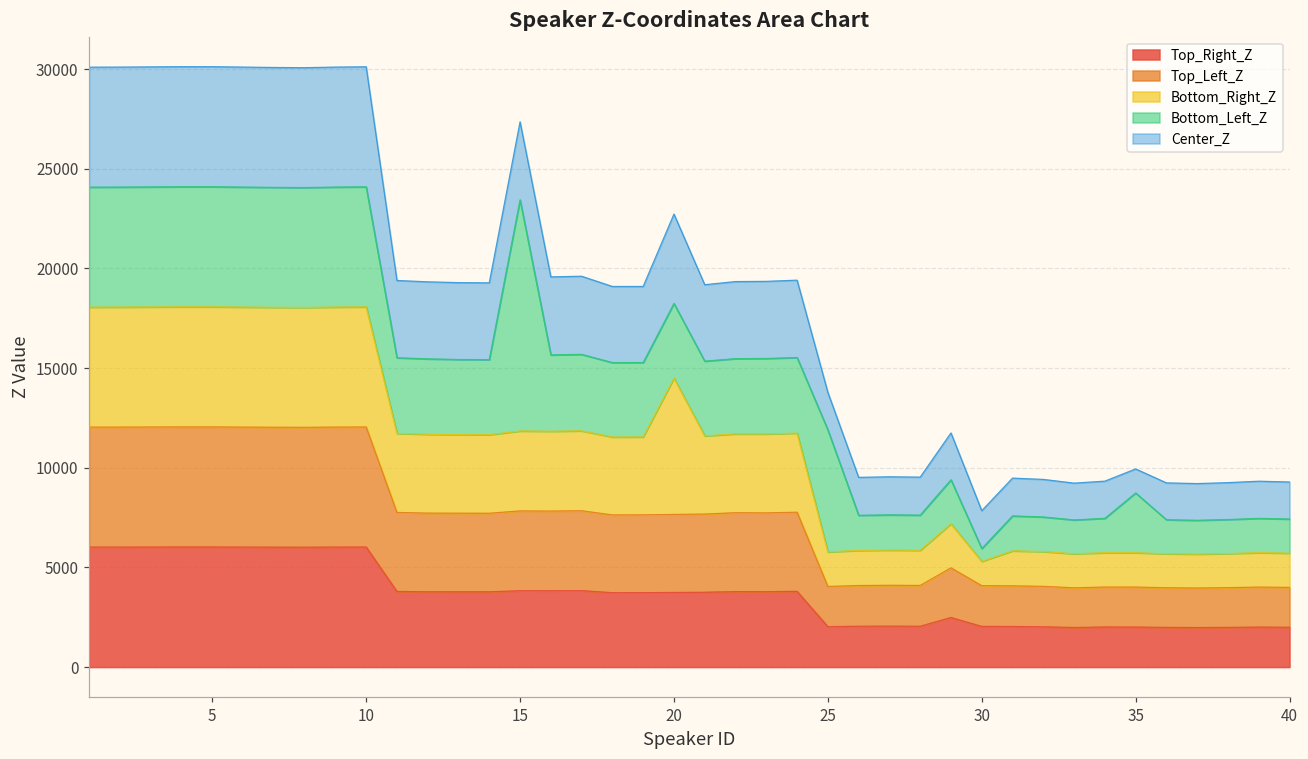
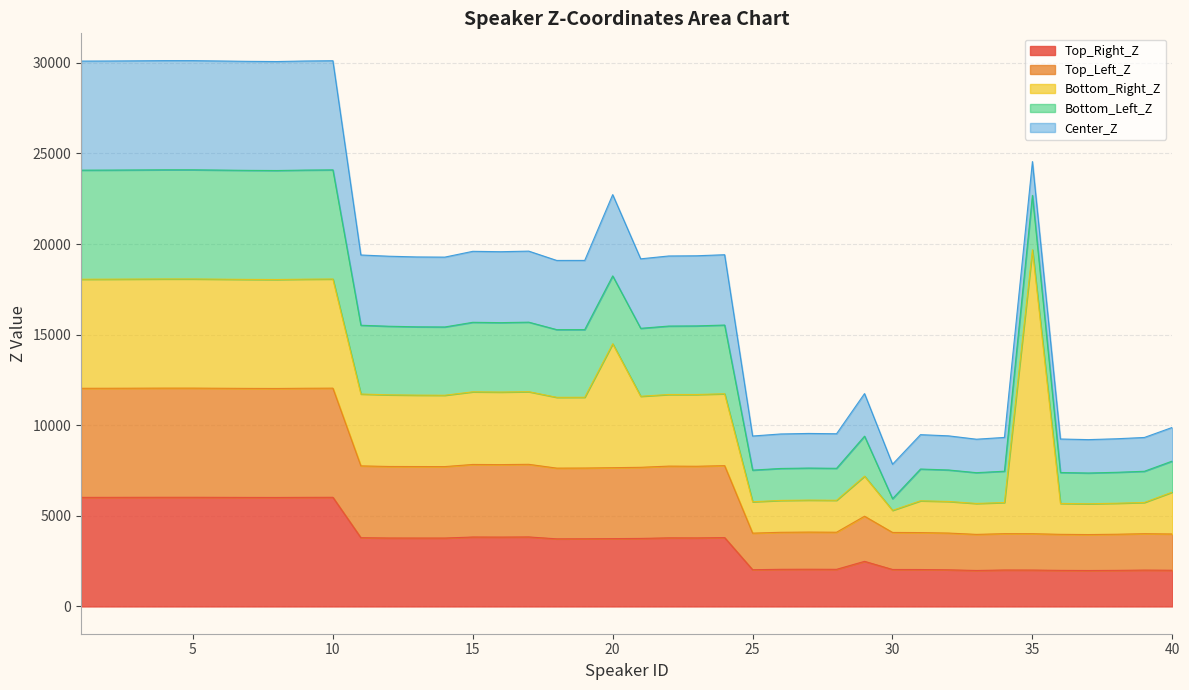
Bottom_Left_Z, 15: 11600 -> 3800
Bottom_Left_Z, 25: 6100 -> 1700
Bottom_Right_Z, 35: 1700 -> 15700
Center_Z, 35: 1200 -> 1900
Bottom_Right_Z, 40: 1700 -> 2300
